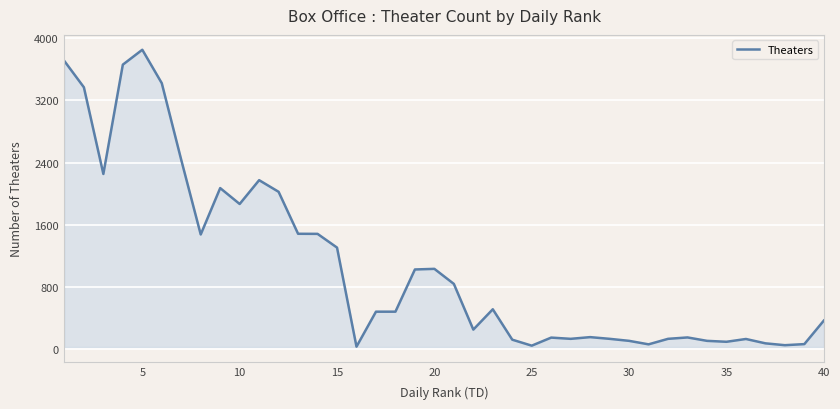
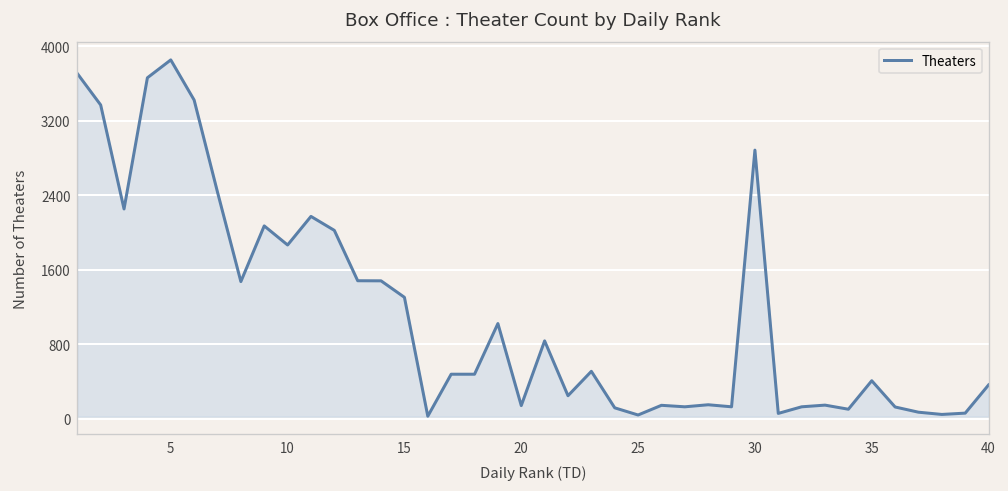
20: 1000 -> 100
30: 100 -> 2900
35: 100 -> 400
